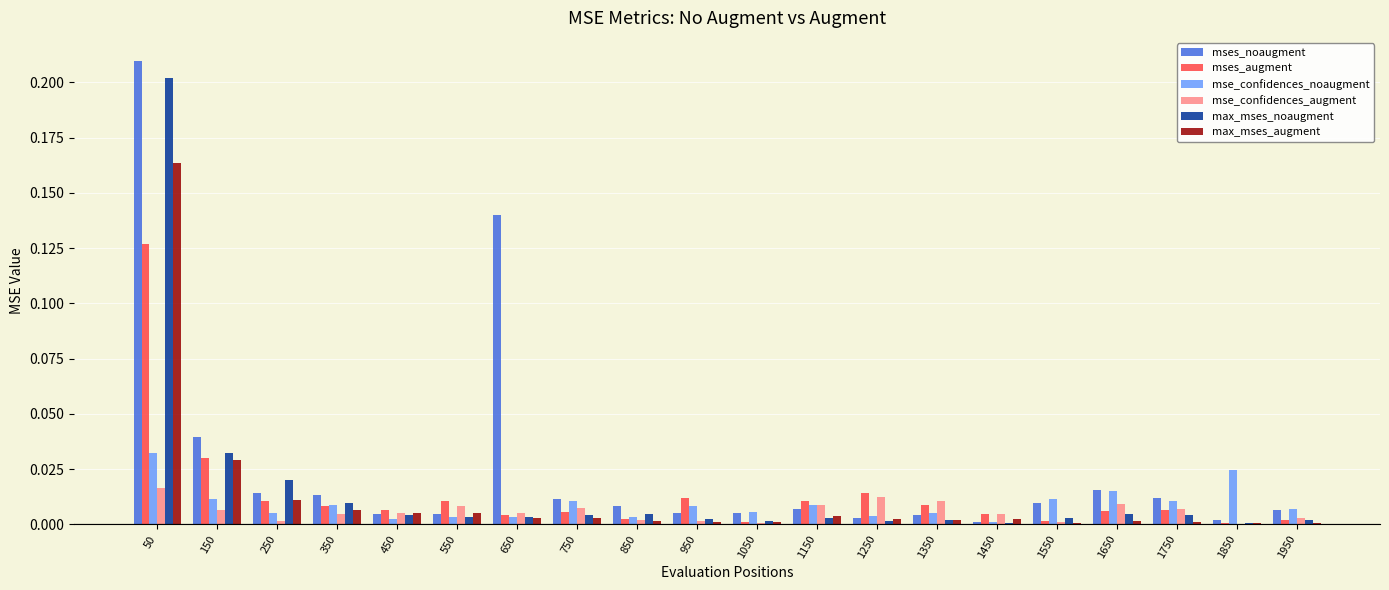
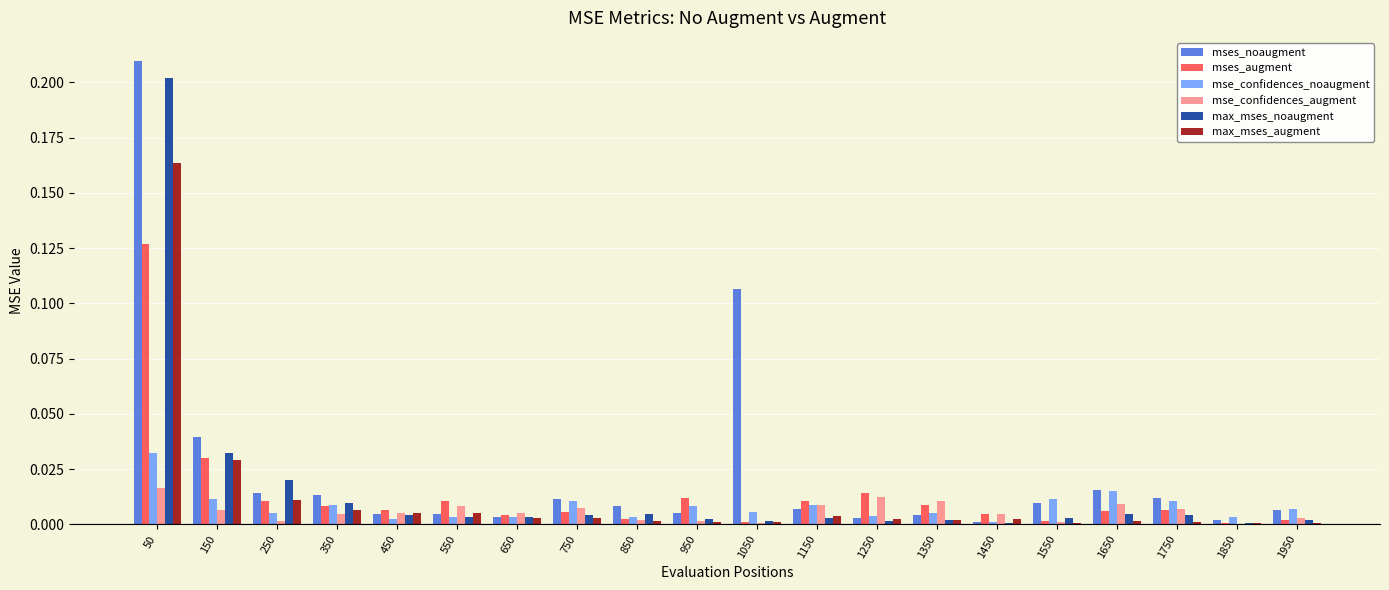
mses_noaugment, 650: 0.140 -> 0.004
mses_noaugment, 1050: 0.005 -> 0.106
mse_confidences_noaugment, 1850: 0.025 -> 0.003
